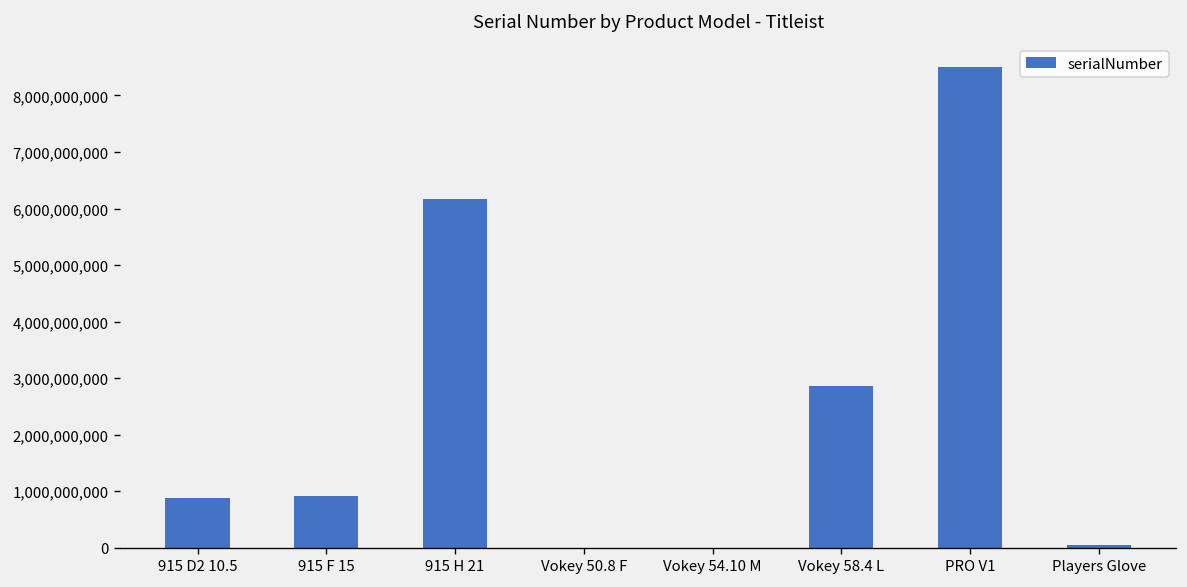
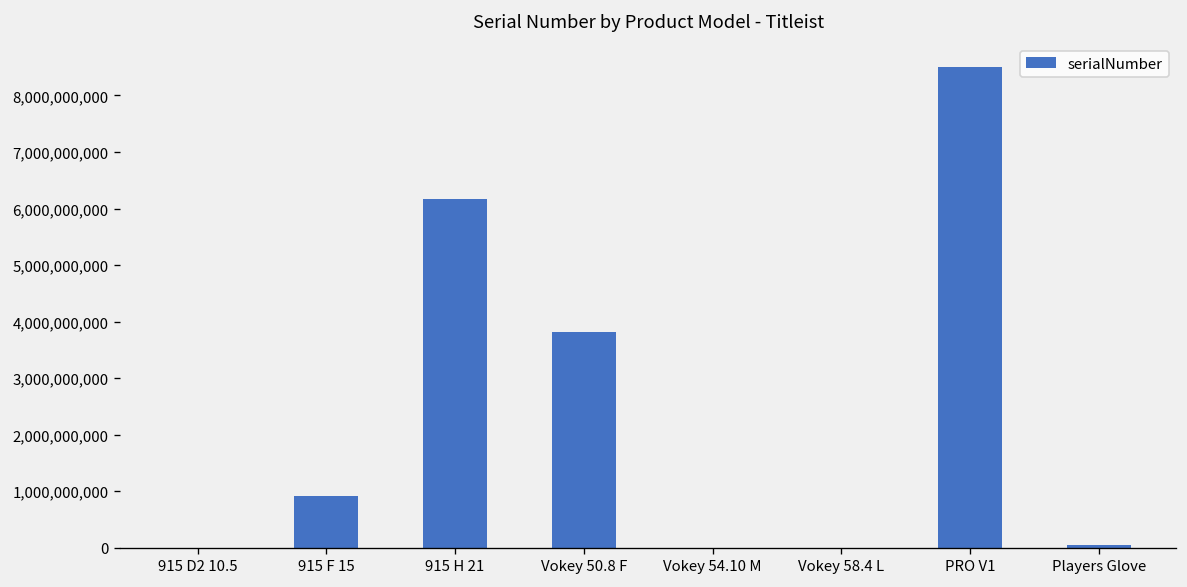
915 D2 10.5: 900,000,000 -> 0
Vokey 50.8 F: 0 -> 3,800,000,000
Vokey 58.4 L: 2,900,000,000 -> 0
